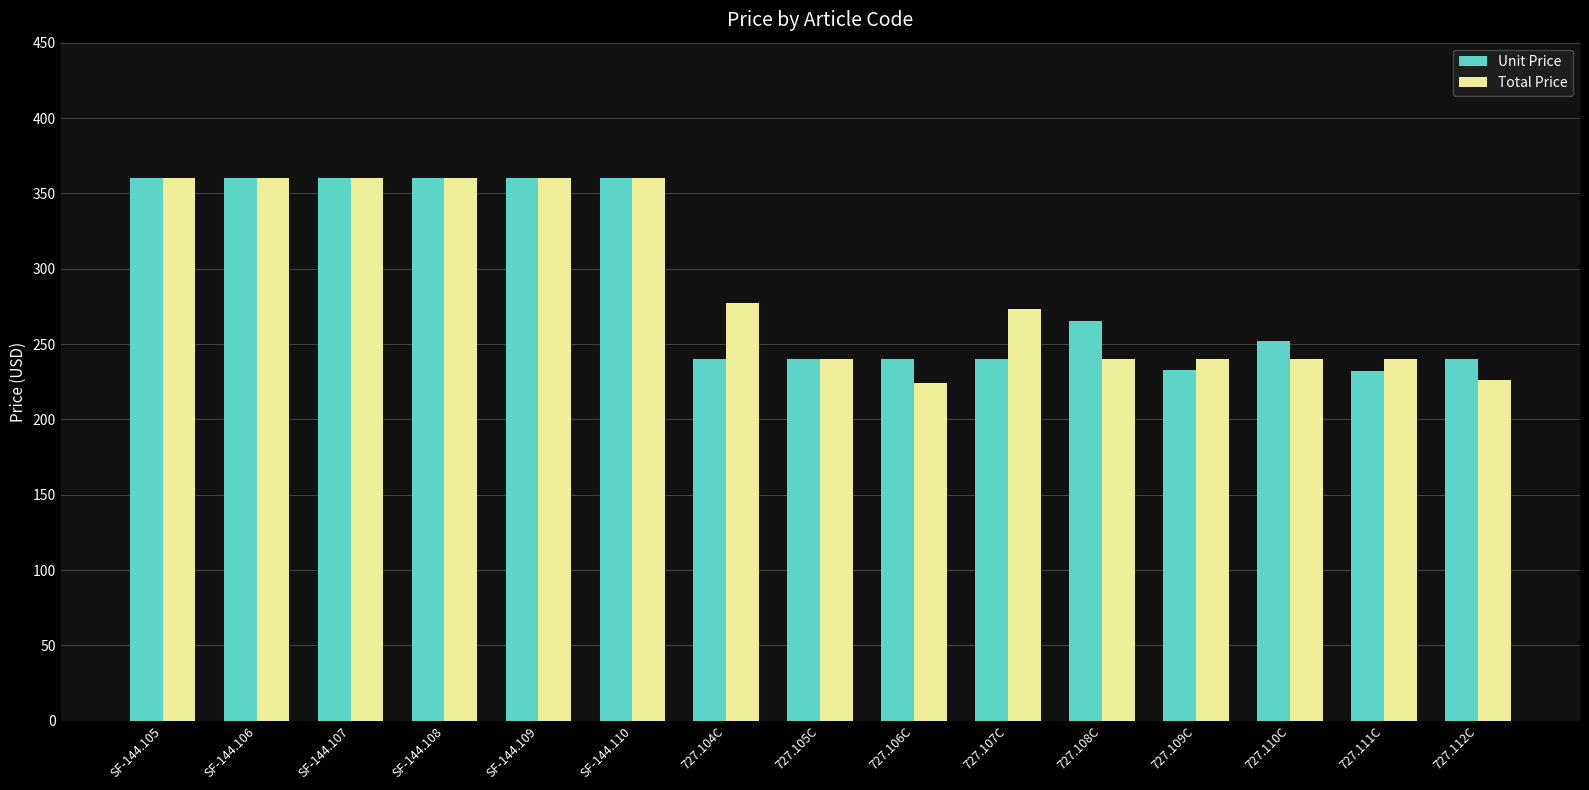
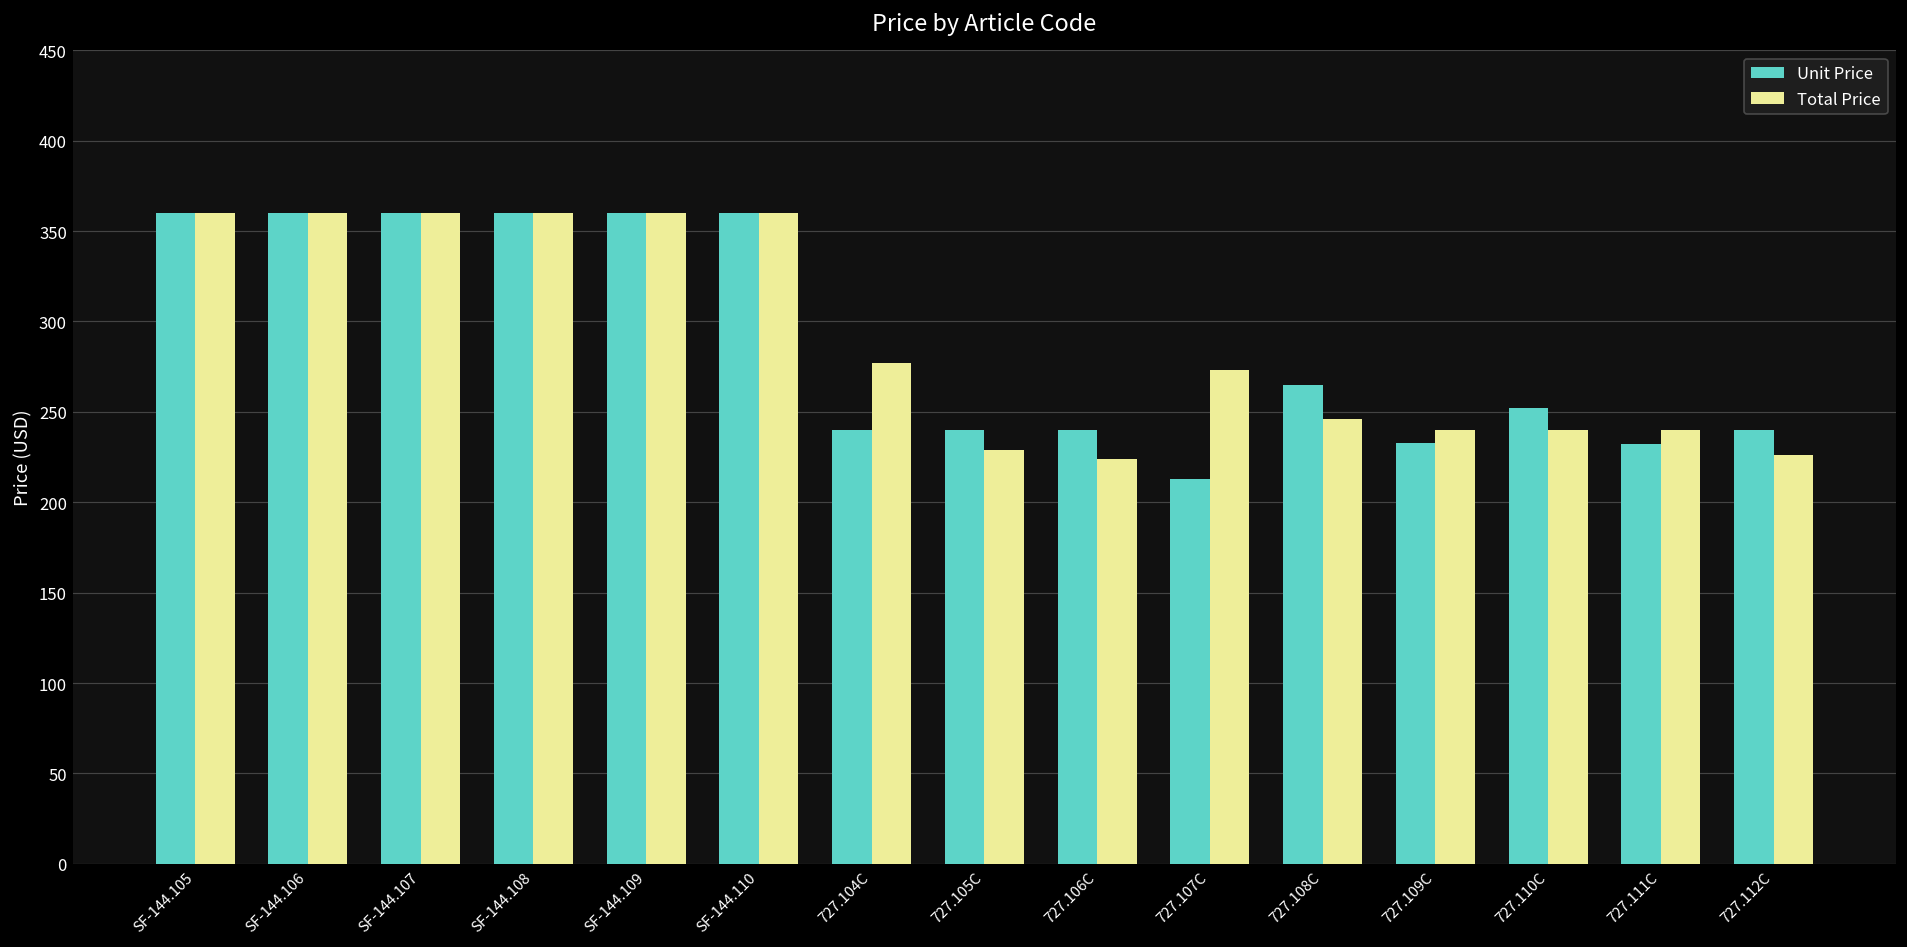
Total Price, 727.105C: 240 -> 229
Unit Price, 727.107C: 240 -> 213
Total Price, 727.108C: 240 -> 246
